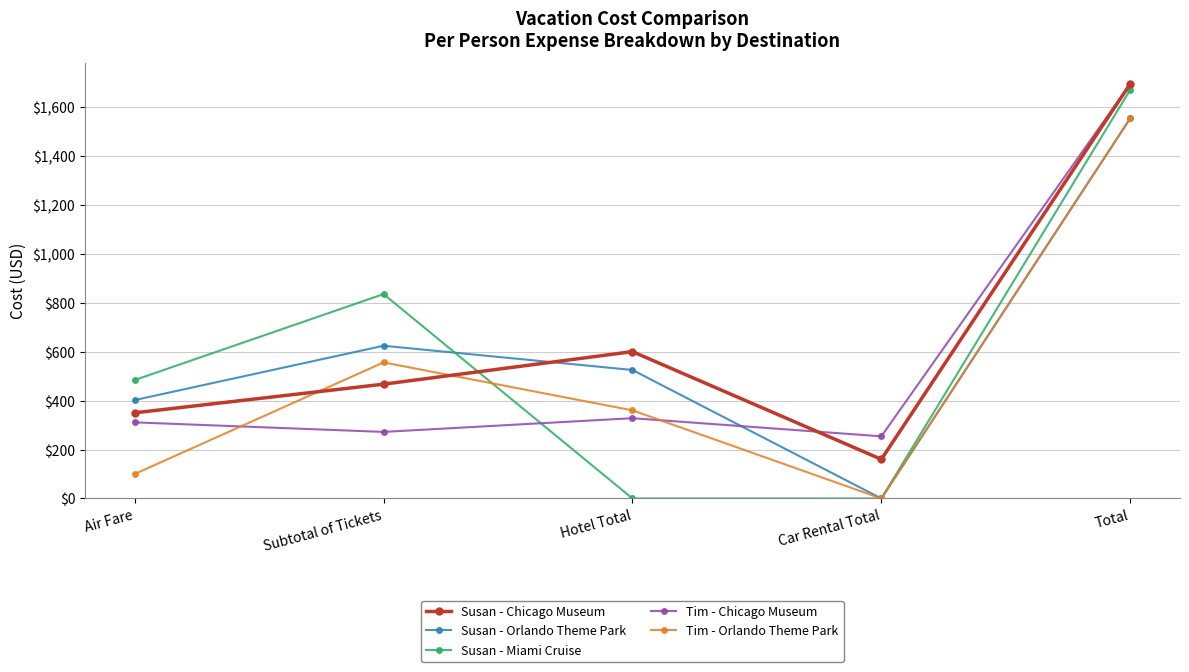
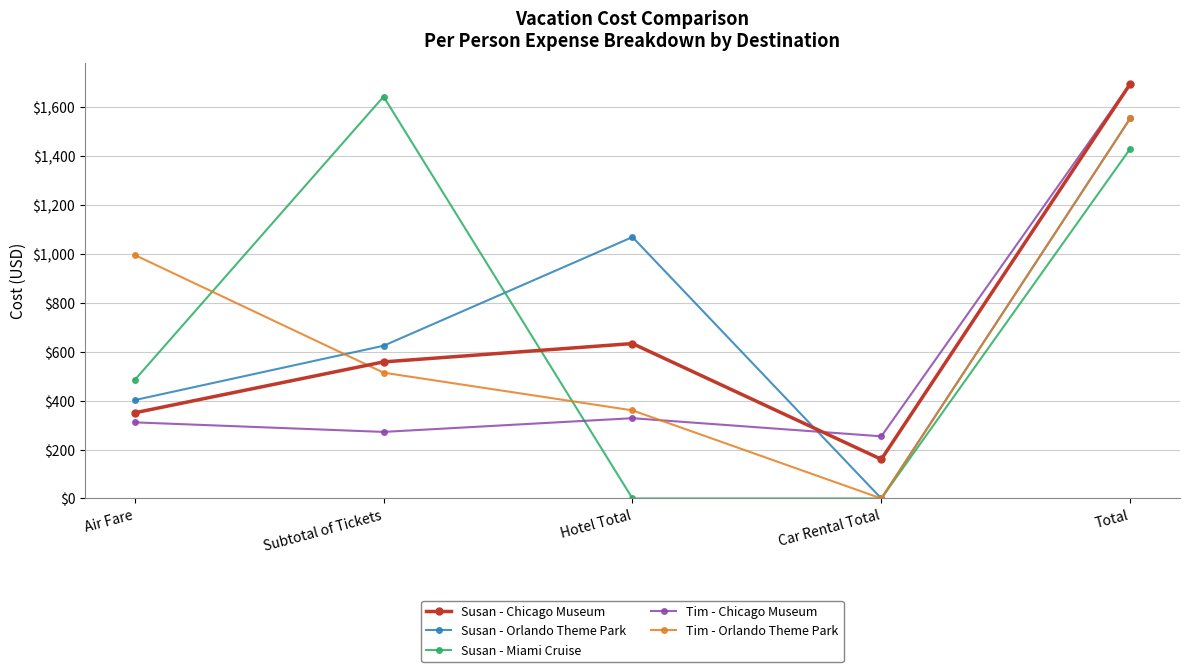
Tim - Orlando Theme Park, Air Fare: $100 -> $1,000
Susan - Chicago Museum, Subtotal of Tickets: $470 -> $560
Susan - Miami Cruise, Subtotal of Tickets: $840 -> $1,640
Tim - Orlando Theme Park, Subtotal of Tickets: $560 -> $510
Susan - Chicago Museum, Hotel Total: $600 -> $630
Susan - Orlando Theme Park, Hotel Total: $530 -> $1,070
Susan - Miami Cruise, Total: $1,670 -> $1,430
